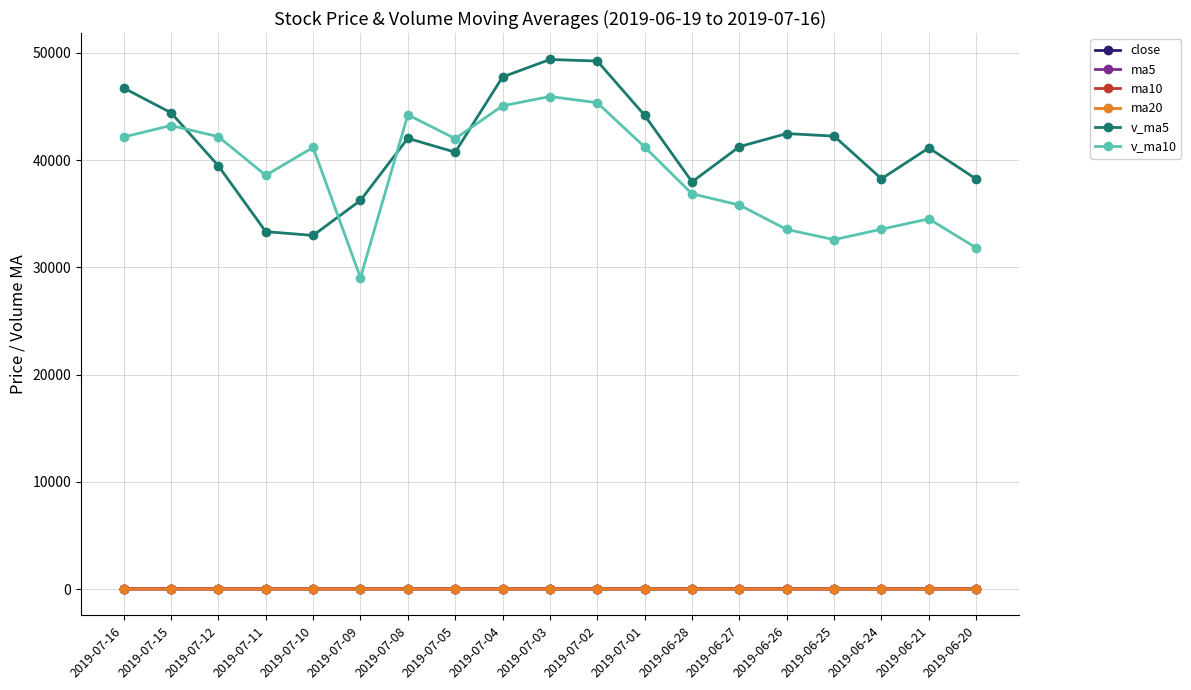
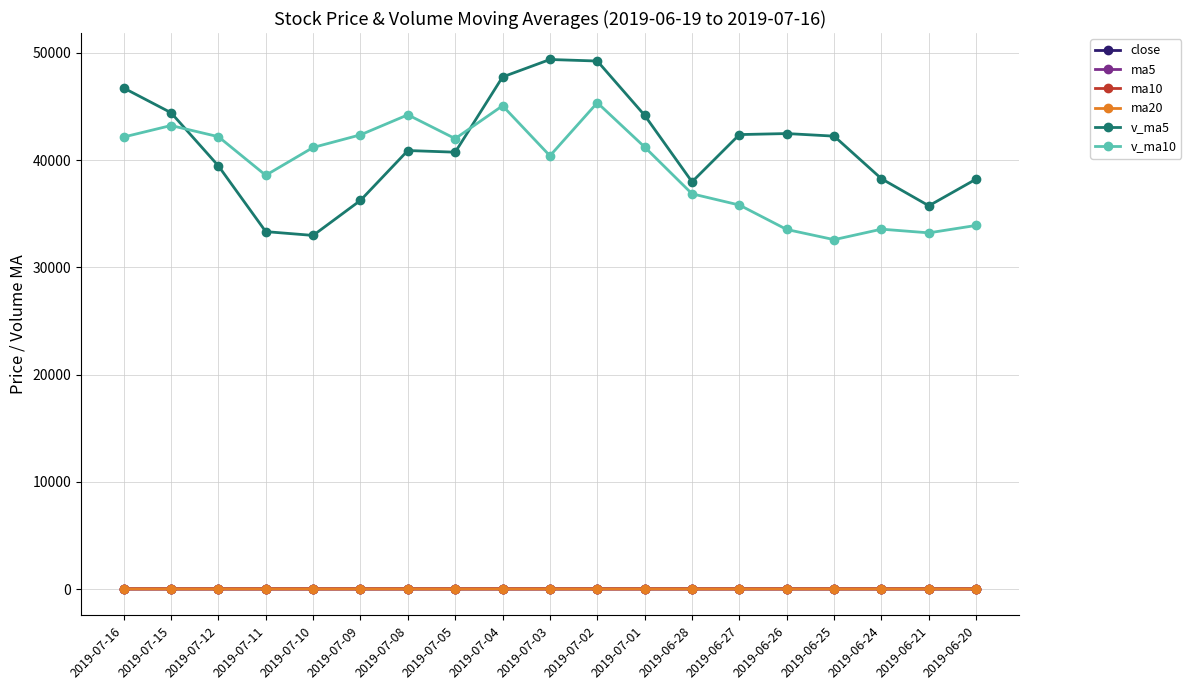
v_ma10, 2019-07-09: 29000 -> 42400
v_ma5, 2019-07-08: 42000 -> 40900
v_ma10, 2019-07-03: 45900 -> 40400
v_ma5, 2019-06-27: 41200 -> 42400
v_ma5, 2019-06-21: 41100 -> 35700
v_ma10, 2019-06-21: 34500 -> 33200
v_ma10, 2019-06-20: 31800 -> 33900
